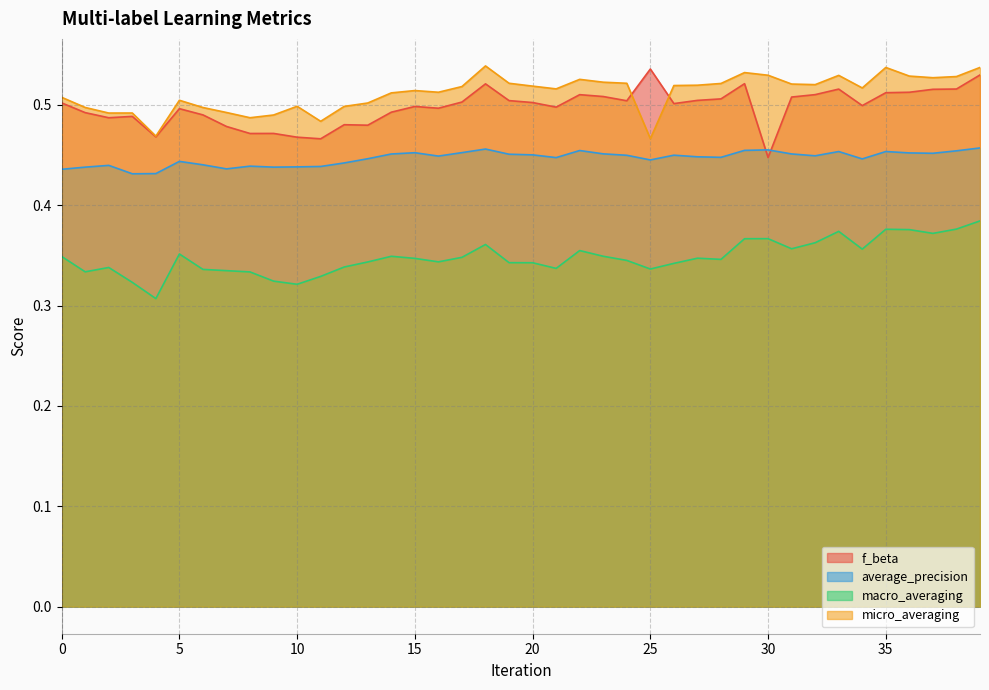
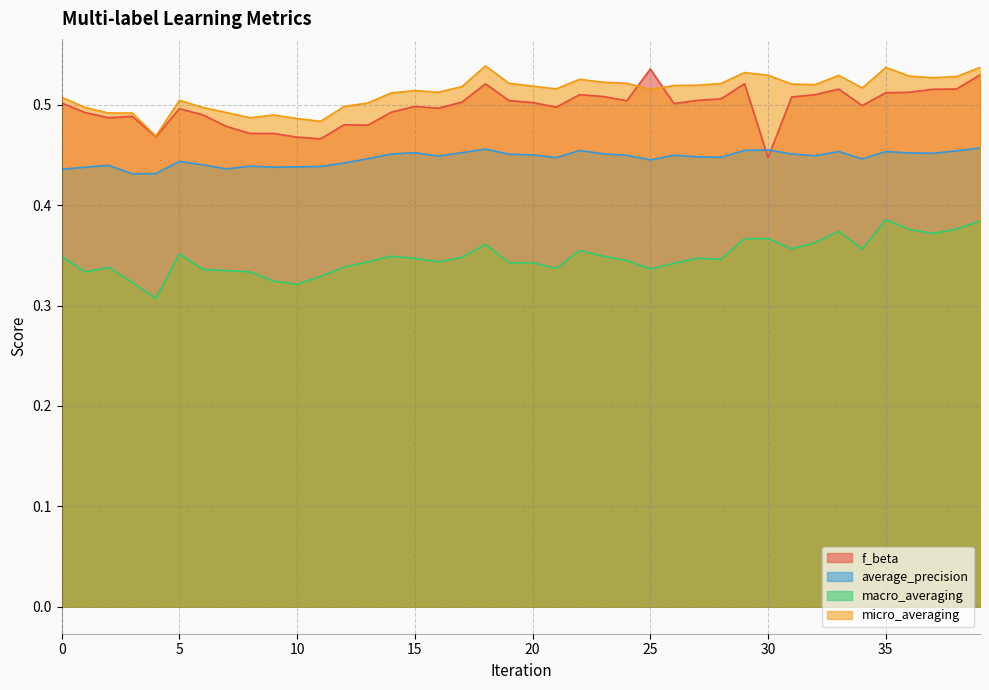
micro_averaging, 10: 0.498 -> 0.486
micro_averaging, 25: 0.466 -> 0.515
macro_averaging, 35: 0.376 -> 0.386
